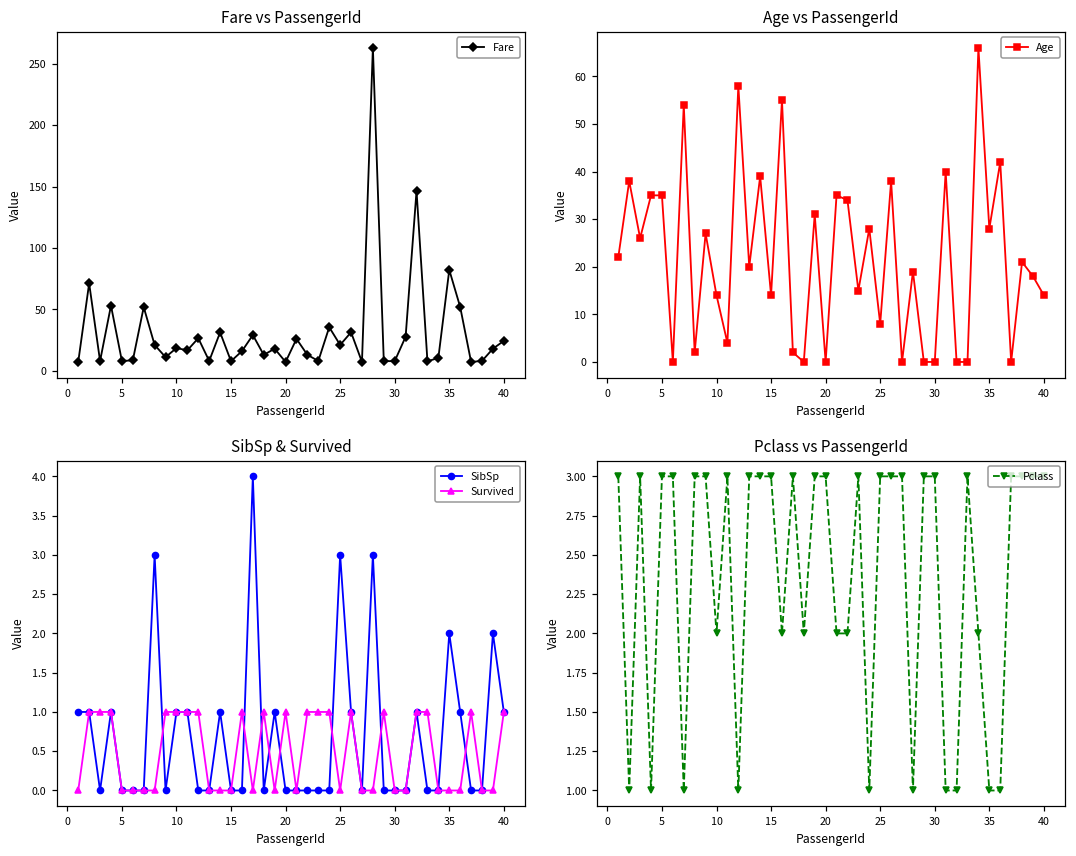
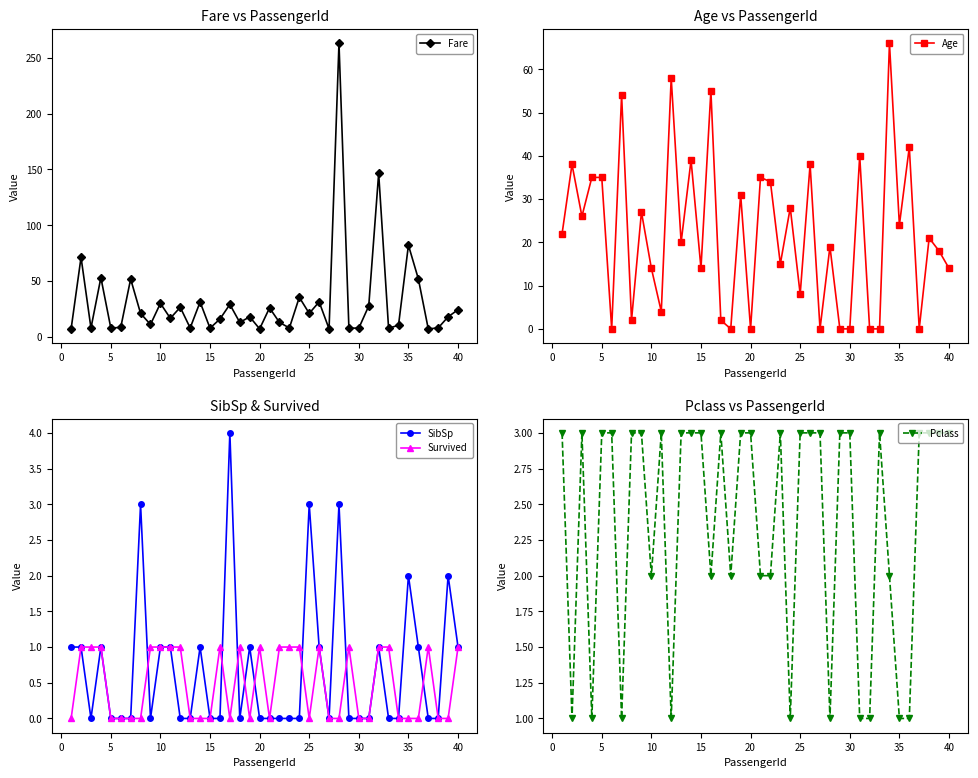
Fare vs PassengerId, 10: 19 -> 30
Age vs PassengerId, 35: 28 -> 24
